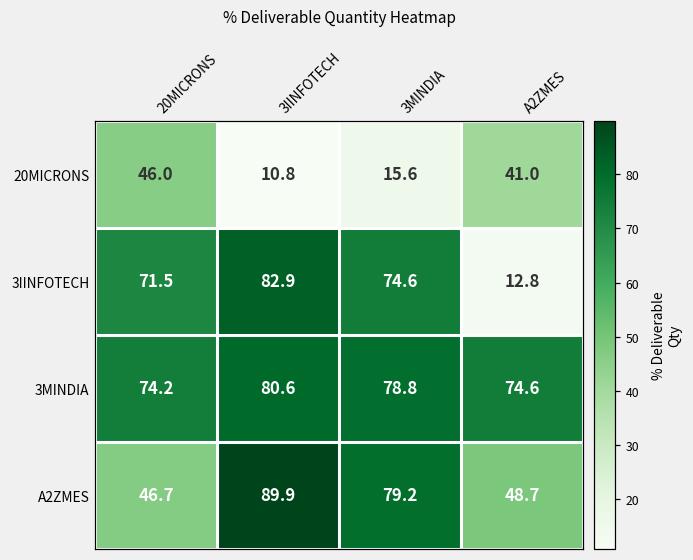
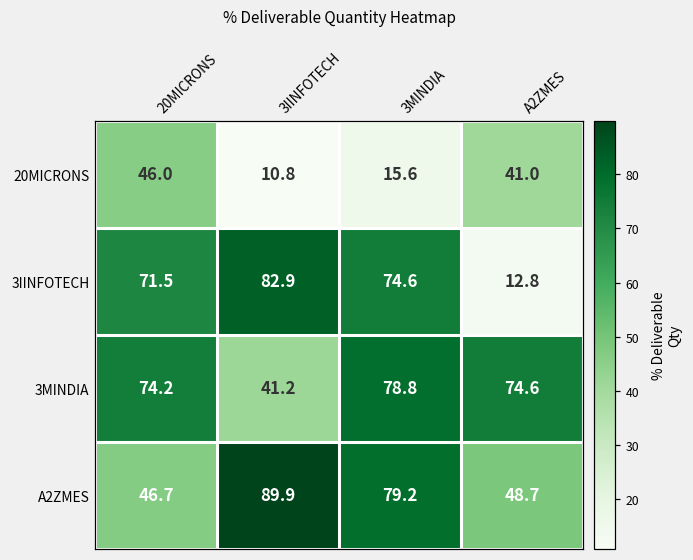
3MINDIA, 3IINFOTECH: 80.6 -> 41.2
